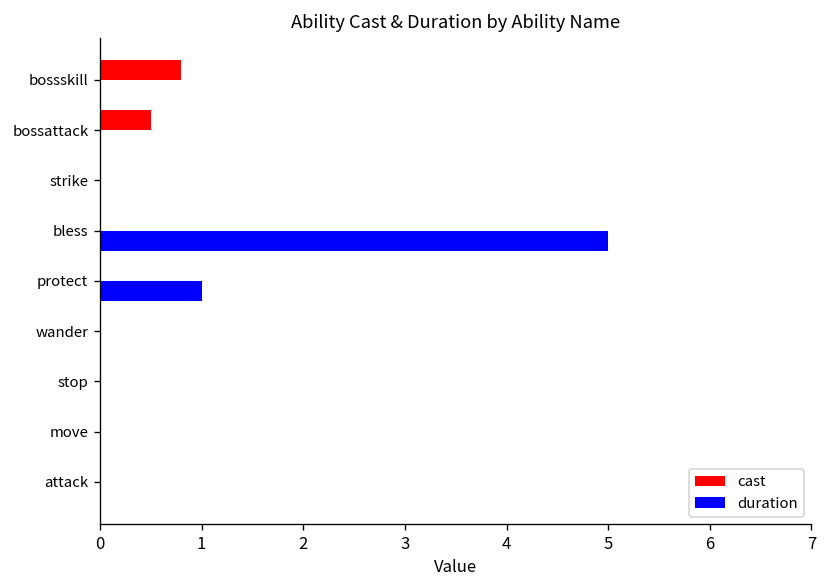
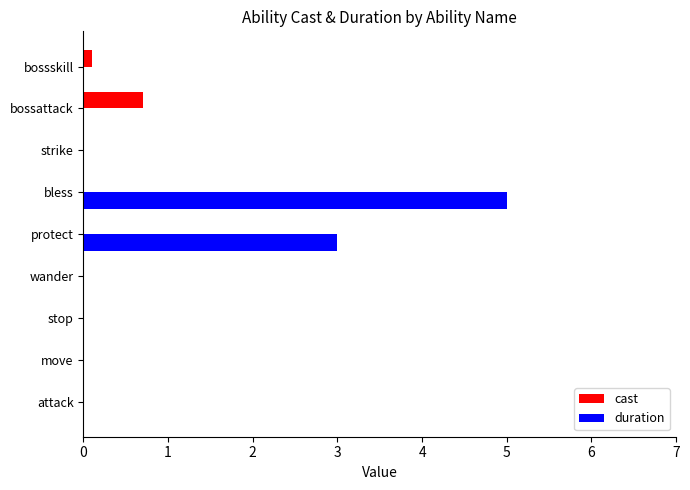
cast, bossskill: 0.8 -> 0.1
cast, bossattack: 0.5 -> 0.7
duration, protect: 1 -> 3
